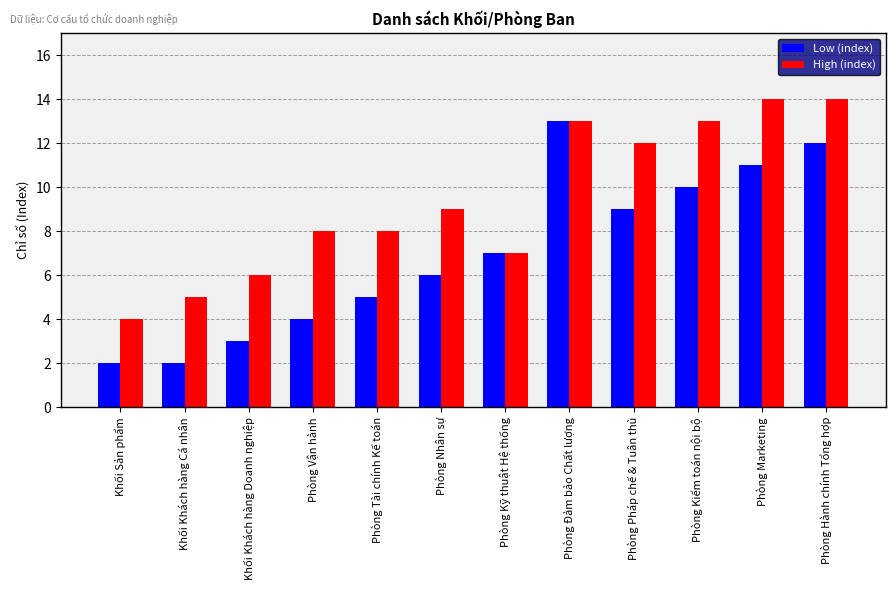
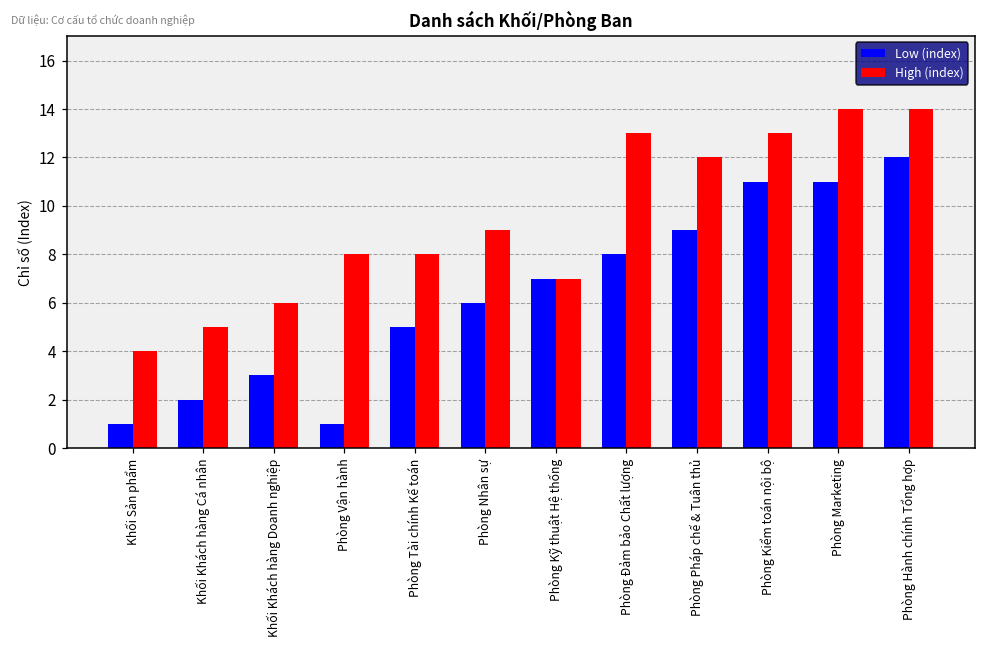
Low (index), Khối Sản phẩm: 2 -> 1
Low (index), Phòng Vận hành: 4 -> 1
Low (index), Phòng Đảm bảo Chất lượng: 13 -> 8
Low (index), Phòng Kiểm toán nội bộ: 10 -> 11
